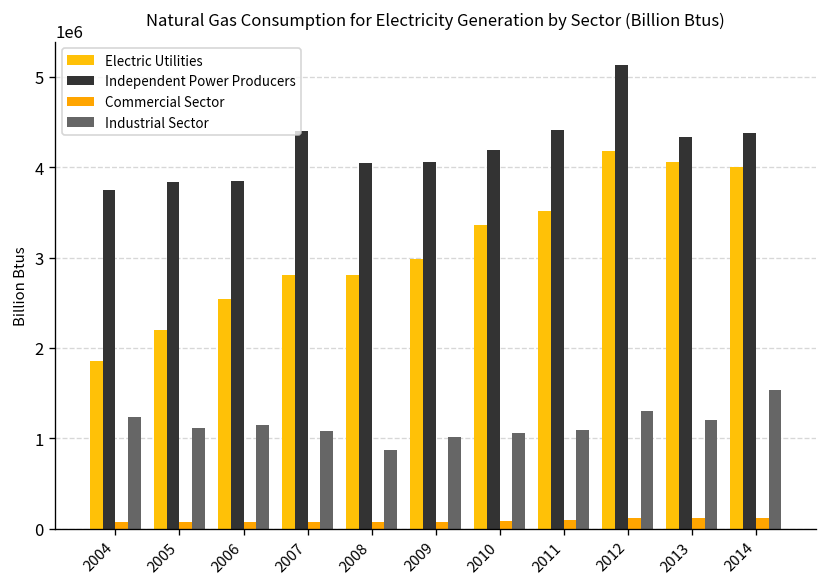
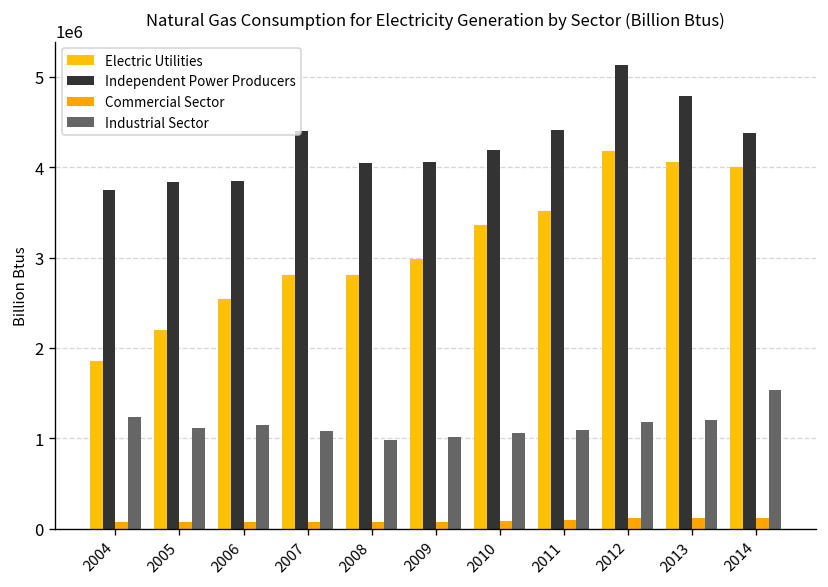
Industrial Sector, 2008: 900000 -> 1000000
Industrial Sector, 2012: 1300000 -> 1200000
Independent Power Producers, 2013: 4300000 -> 4800000
